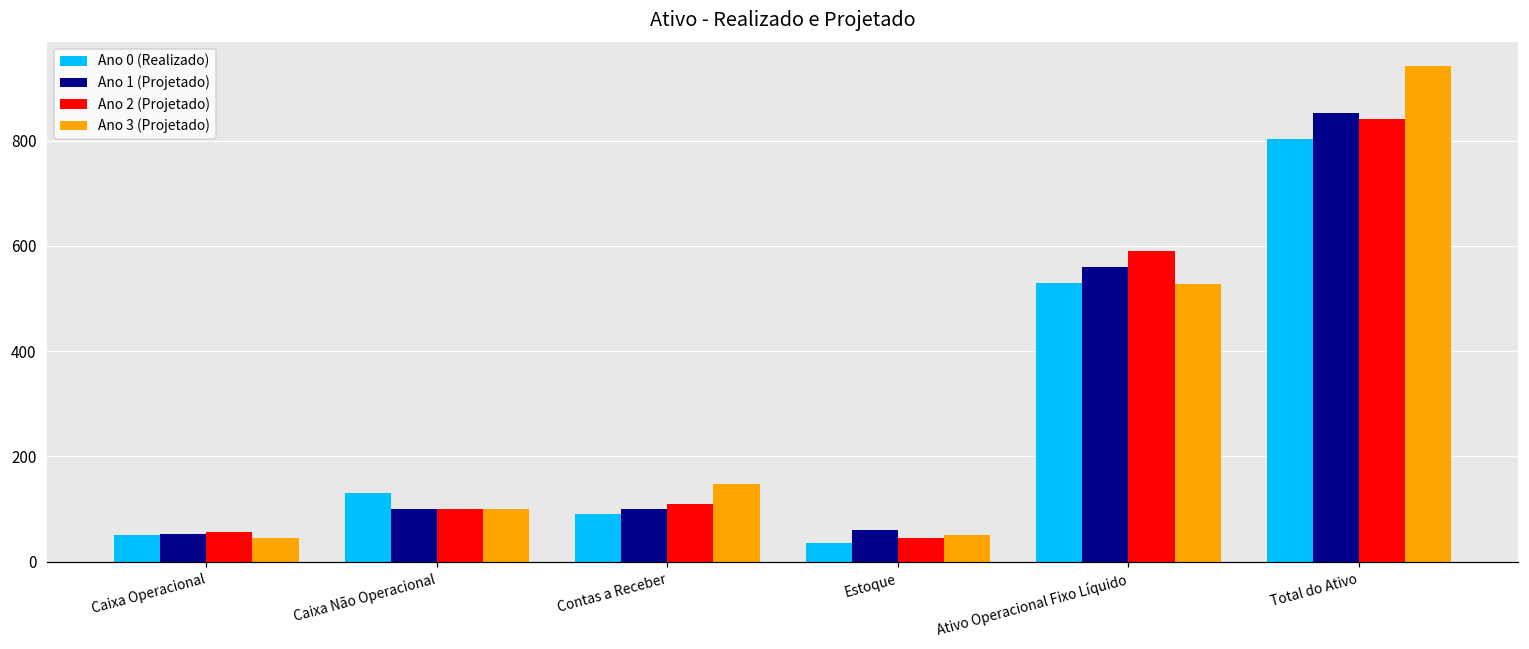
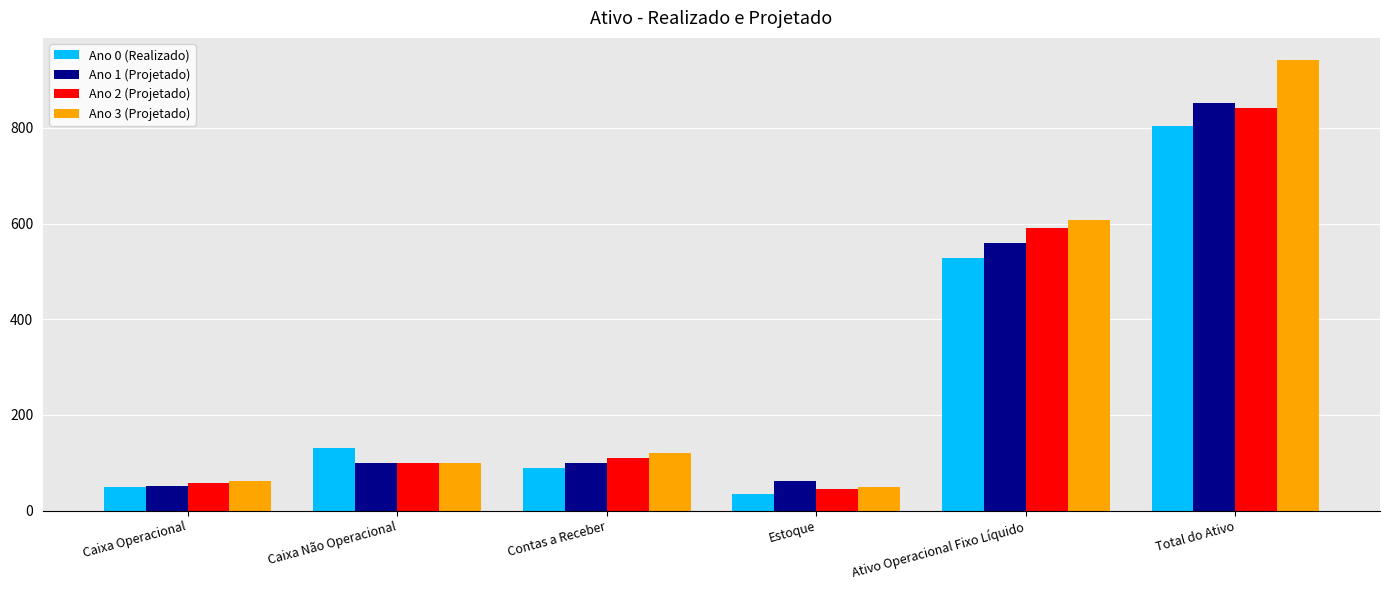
Ano 3 (Projetado), Caixa Operacional: 40 -> 60
Ano 3 (Projetado), Contas a Receber: 150 -> 120
Ano 3 (Projetado), Ativo Operacional Fixo Líquido: 530 -> 610
